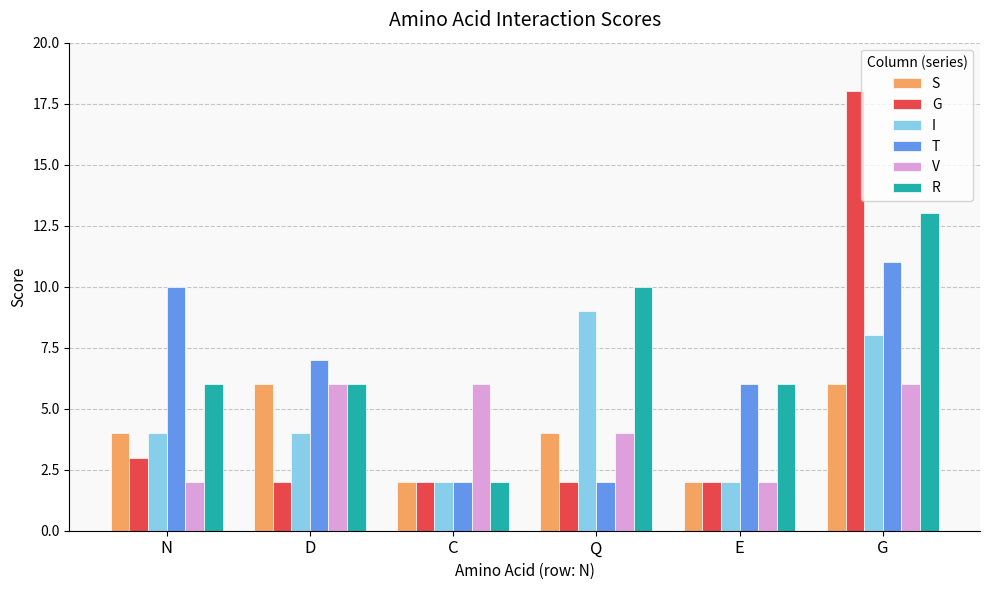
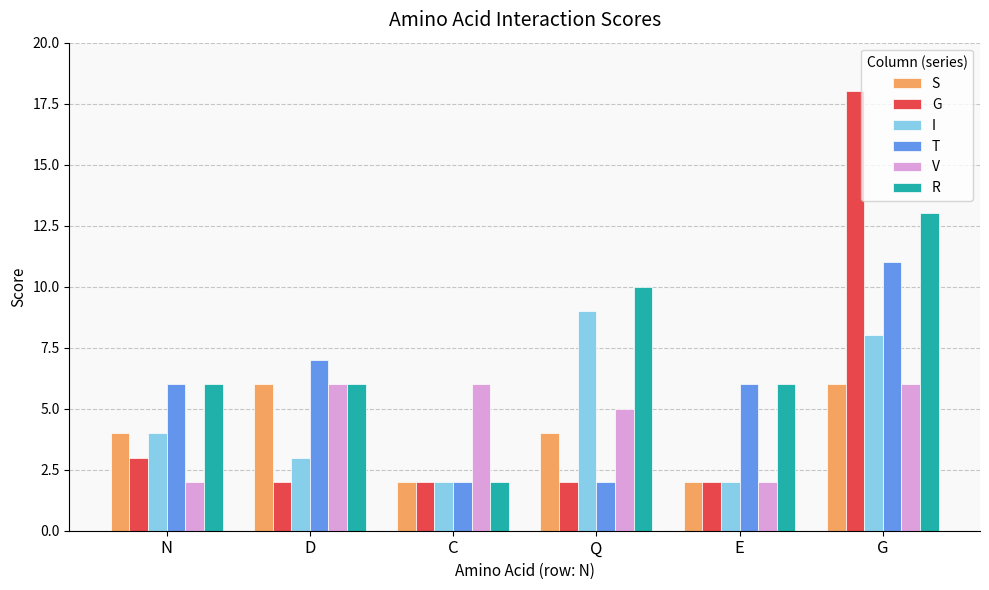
T, N: 10 -> 6
I, D: 4 -> 3
V, Q: 4 -> 5
